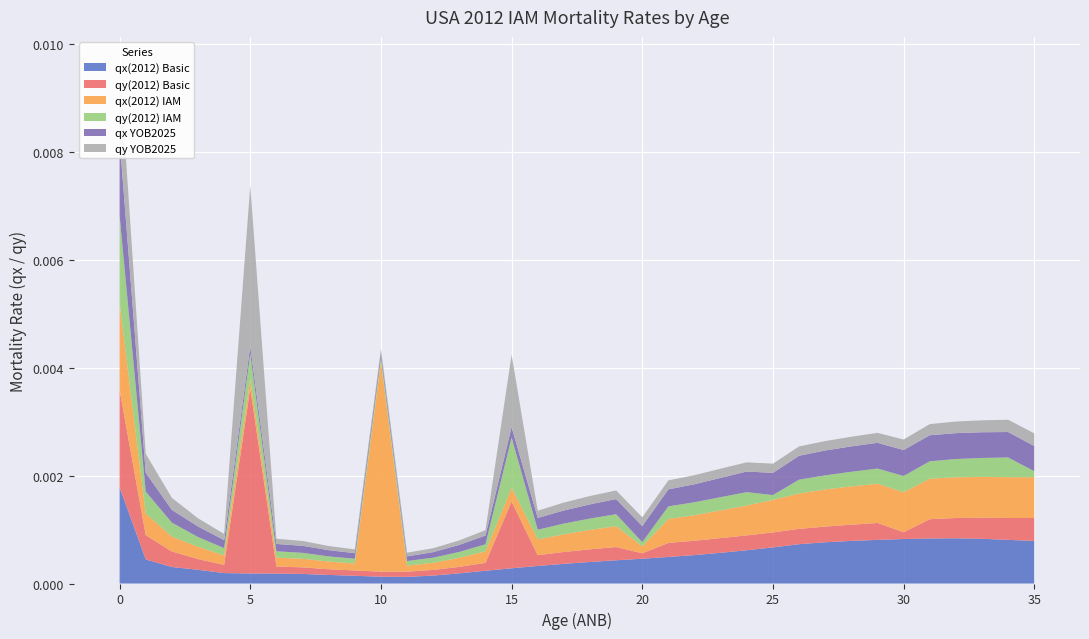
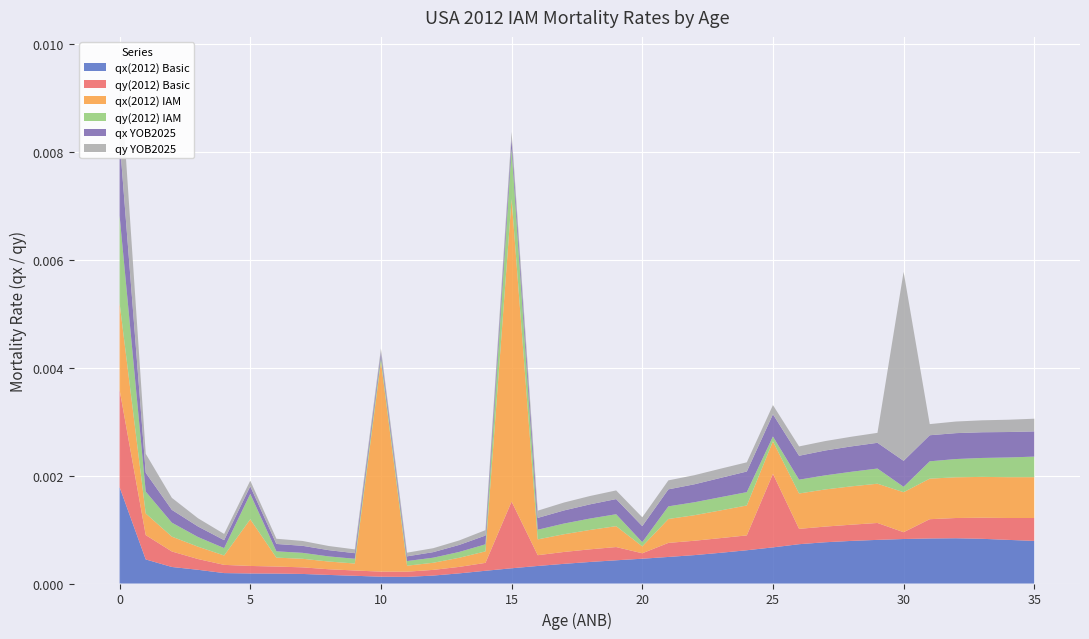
qy(2012) Basic, 5: 0.0034 -> 0.0001
qx(2012) IAM, 5: 0.0002 -> 0.0009
qy YOB2025, 5: 0.0030 -> 0.0001
qx(2012) IAM, 15: 0.0003 -> 0.0056
qy YOB2025, 15: 0.0013 -> 0.0001
qy(2012) Basic, 25: 0.0003 -> 0.0014
qy(2012) IAM, 30: 0.0003 -> 0.0001
qy YOB2025, 30: 0.0002 -> 0.0035
qy(2012) IAM, 35: 0.0001 -> 0.0004
